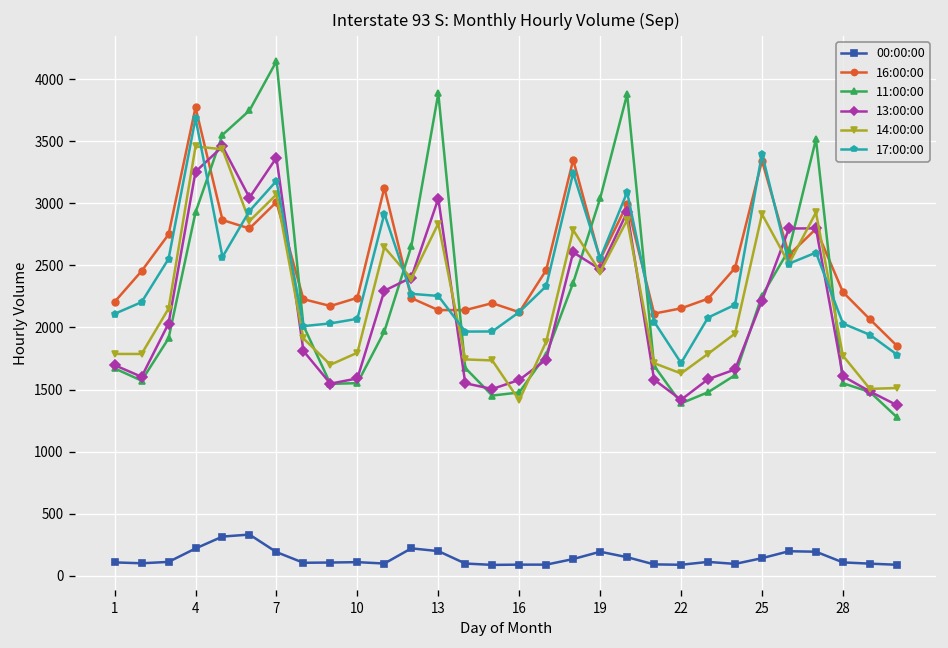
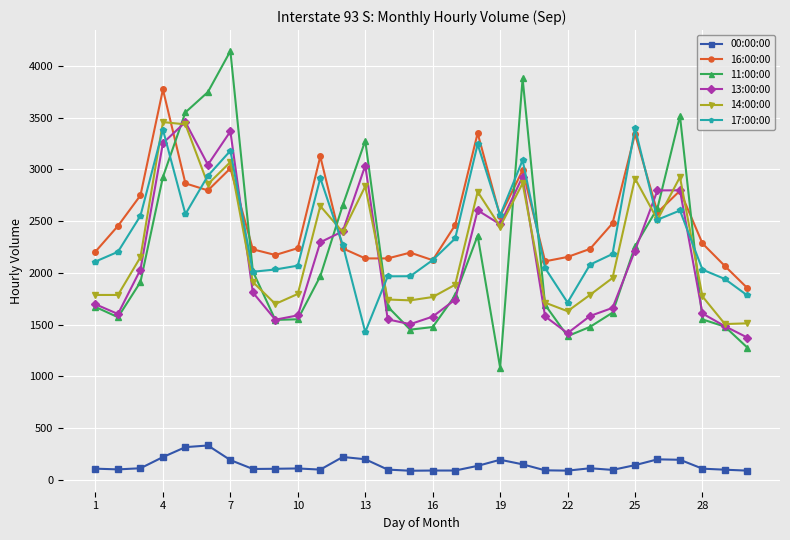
17:00:00, 4: 3680 -> 3380
11:00:00, 13: 3890 -> 3280
17:00:00, 13: 2250 -> 1430
14:00:00, 16: 1410 -> 1770
11:00:00, 19: 3040 -> 1080
